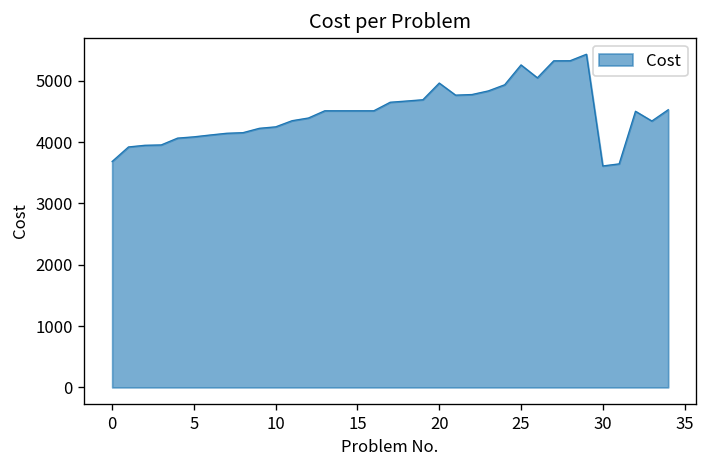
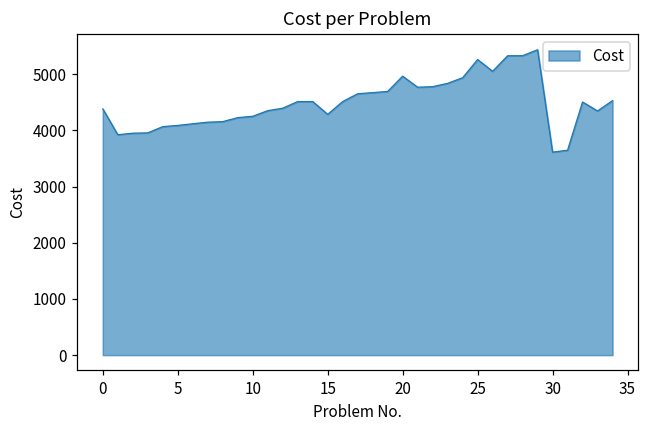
0: 3700 -> 4400
15: 4500 -> 4300
